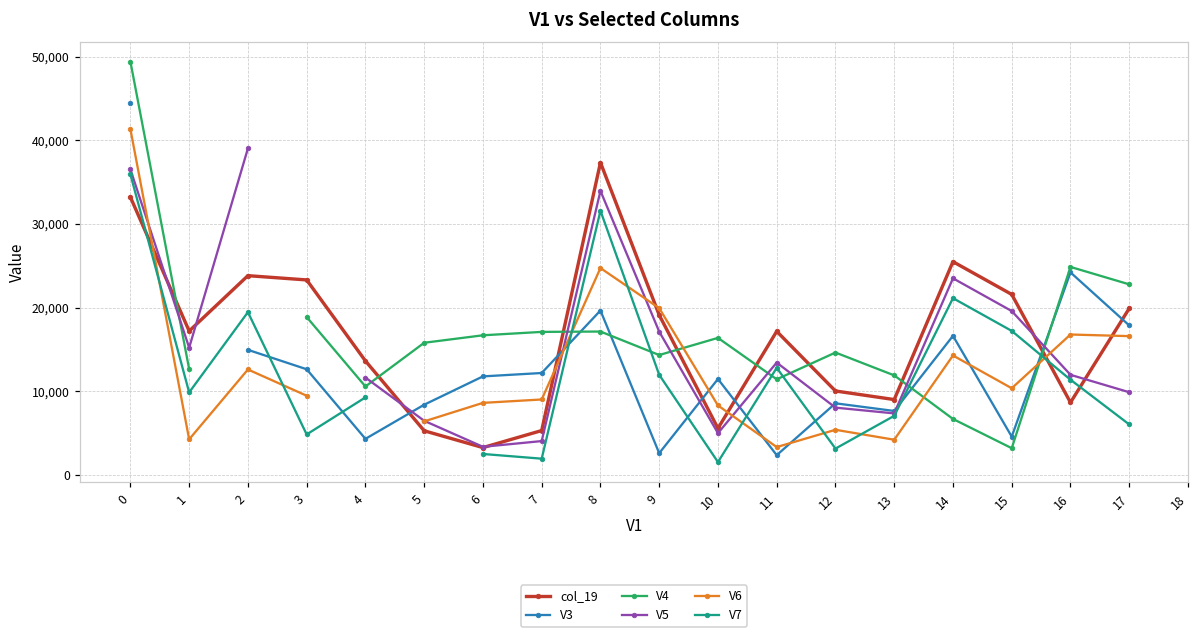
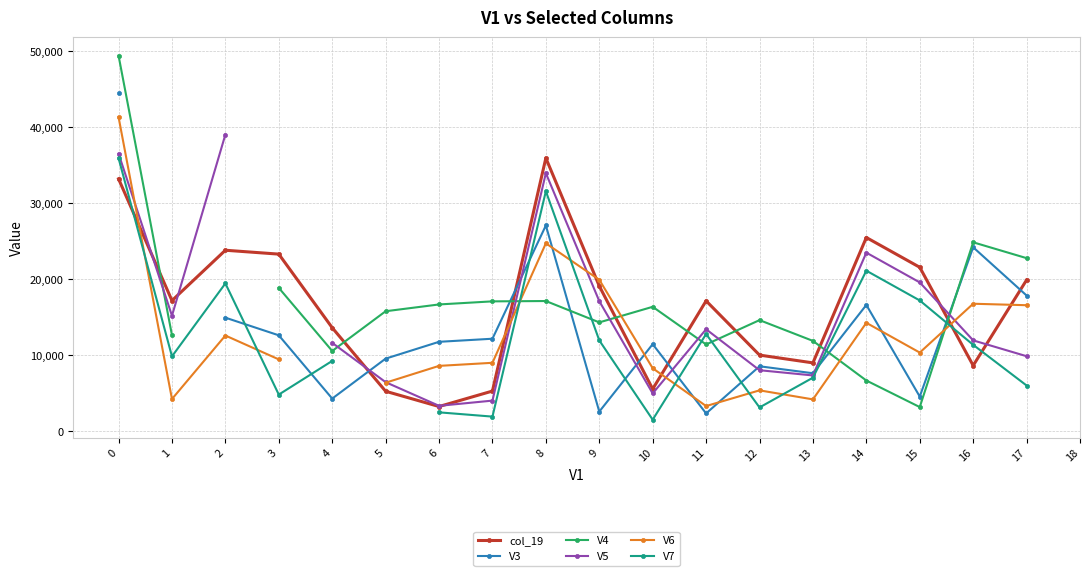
V3, 5: 8,000 -> 10,000
col_19, 8: 37,000 -> 36,000
V3, 8: 20,000 -> 27,000
